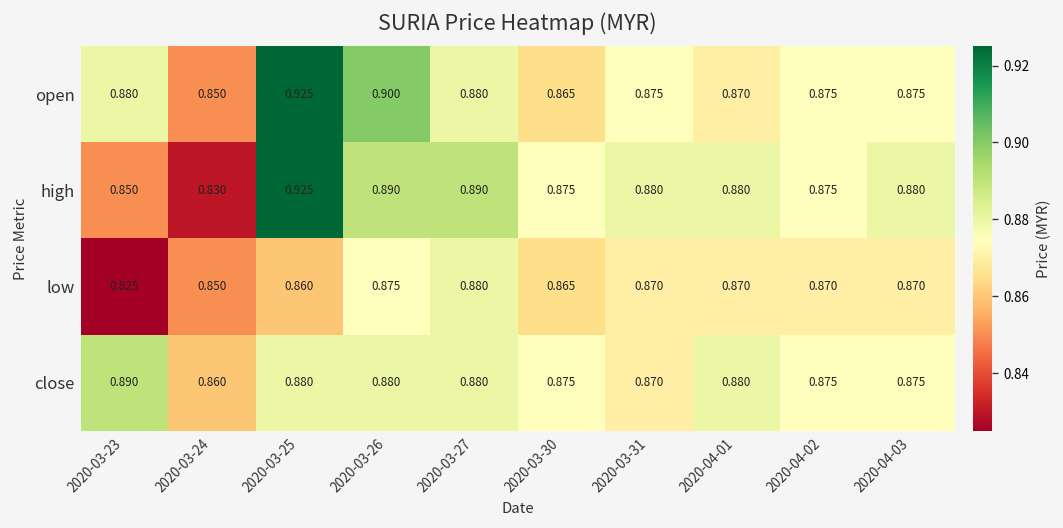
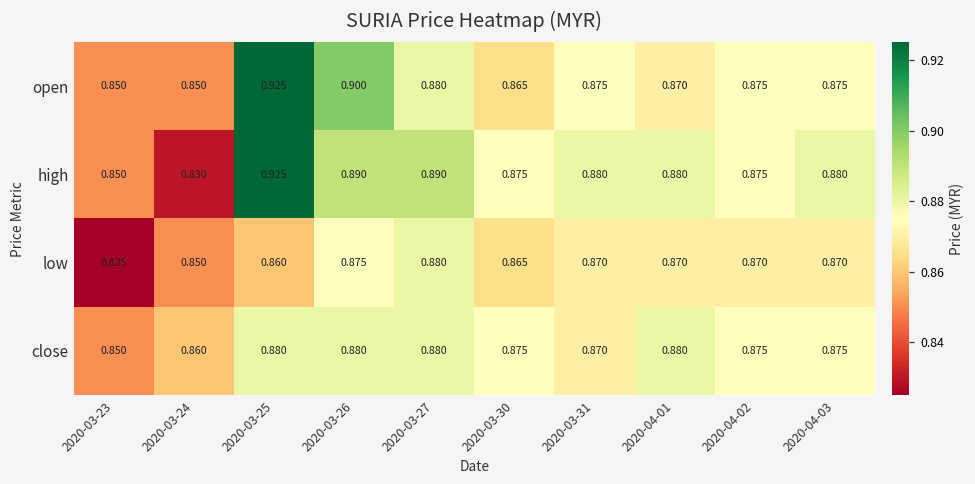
open, 2020-03-23: 0.880 -> 0.850
close, 2020-03-23: 0.890 -> 0.850
